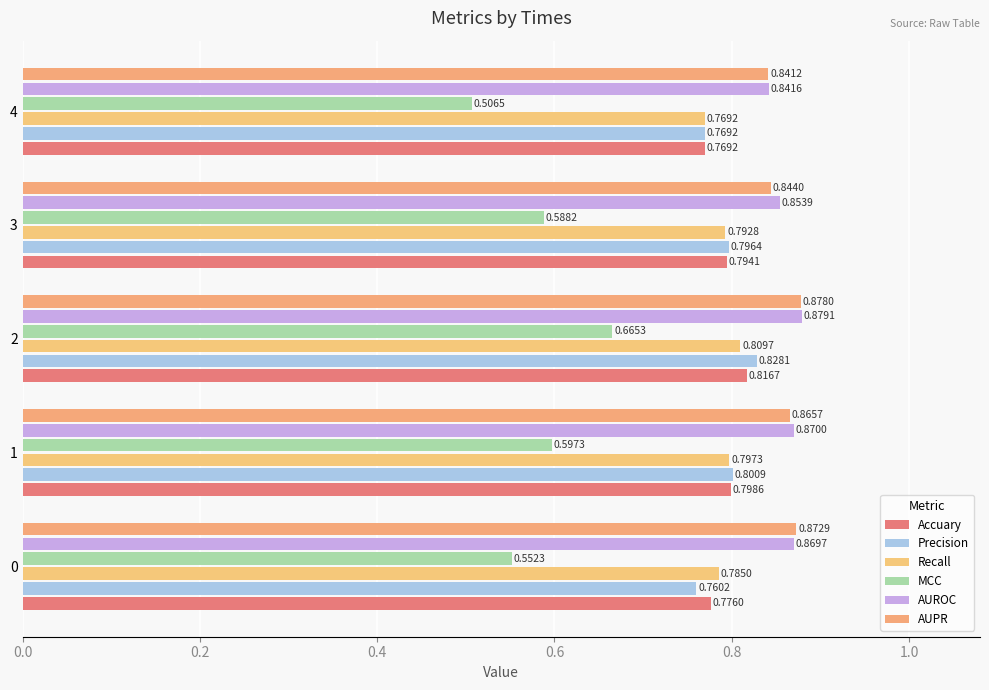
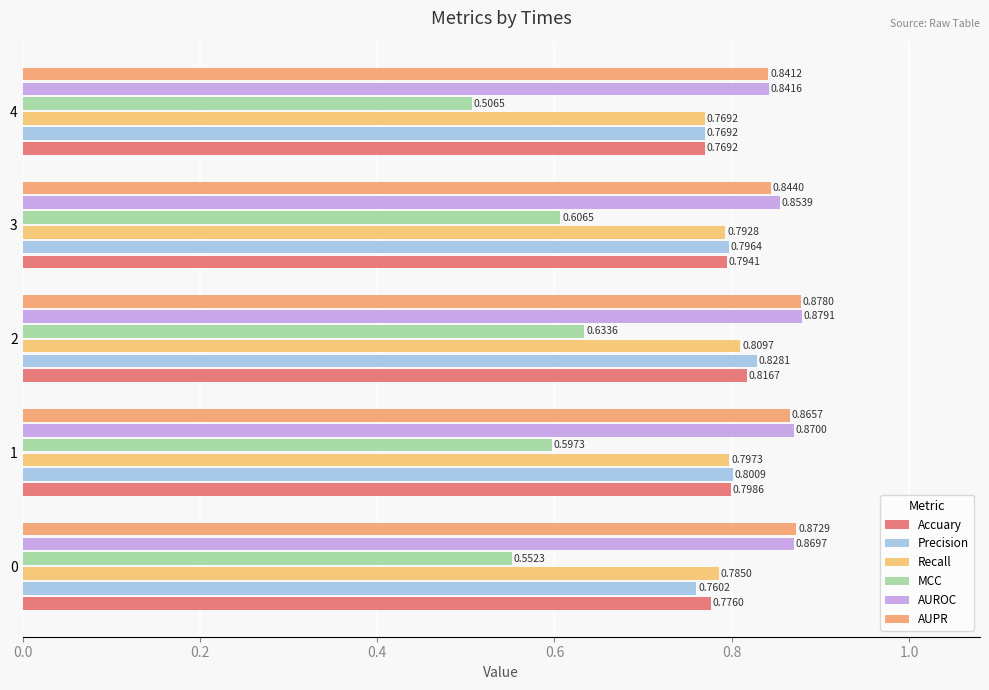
MCC, 3: 0.5882 -> 0.6065
MCC, 2: 0.6653 -> 0.6336
